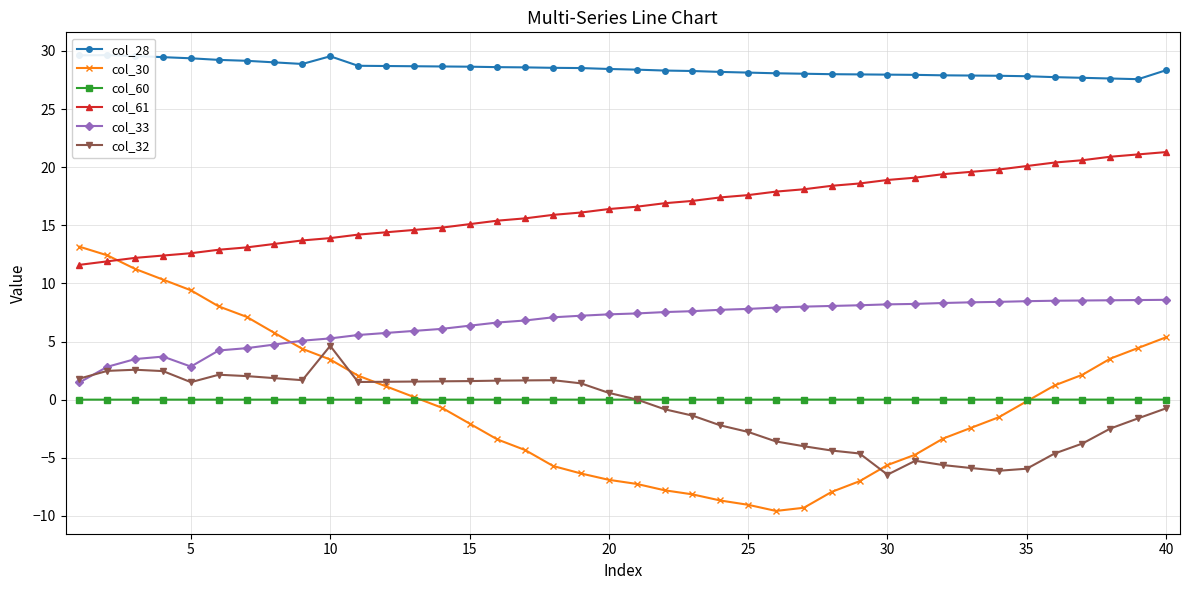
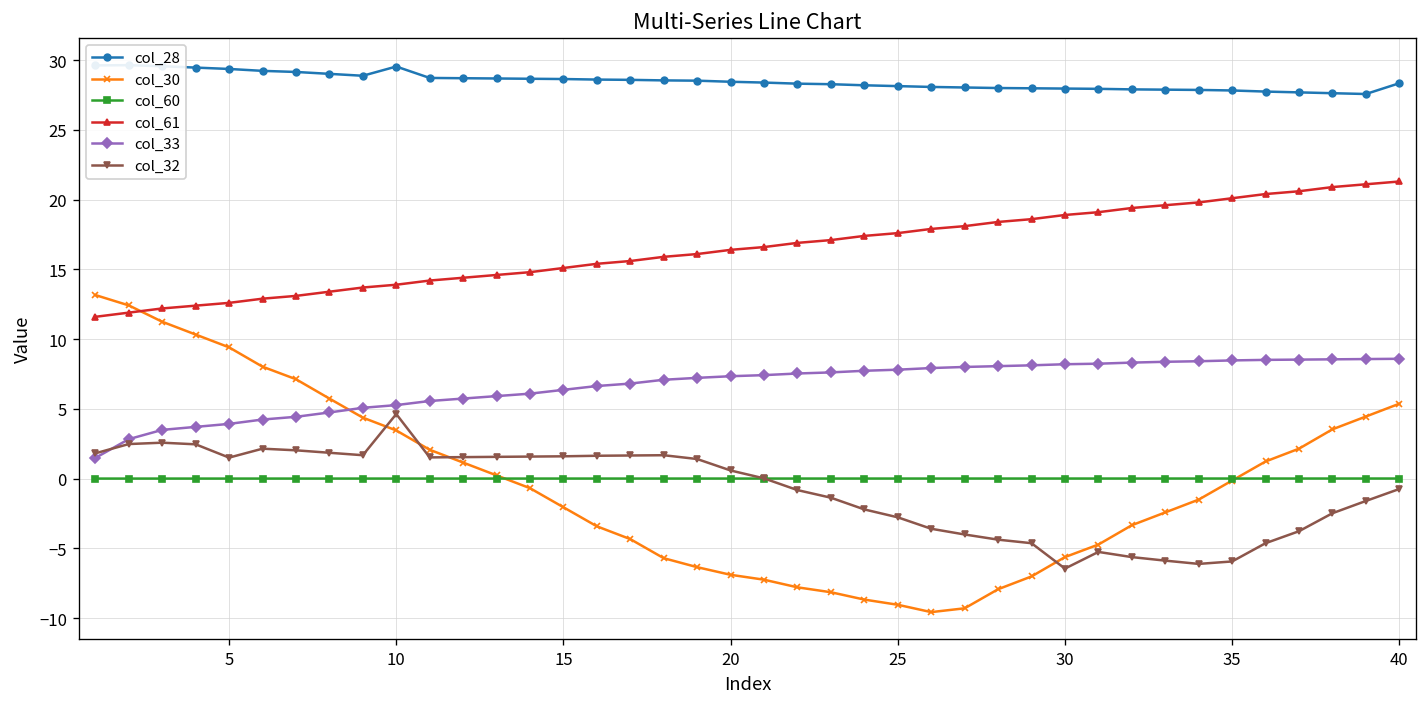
col_33, 5: 2.8 -> 3.9
